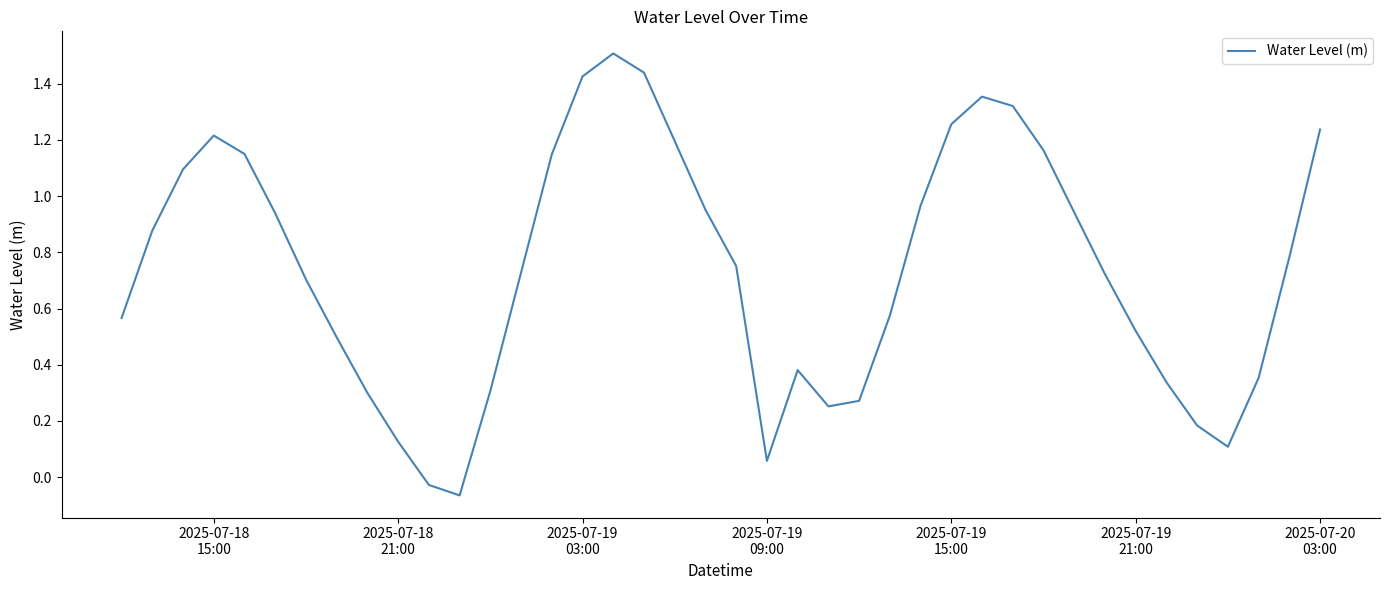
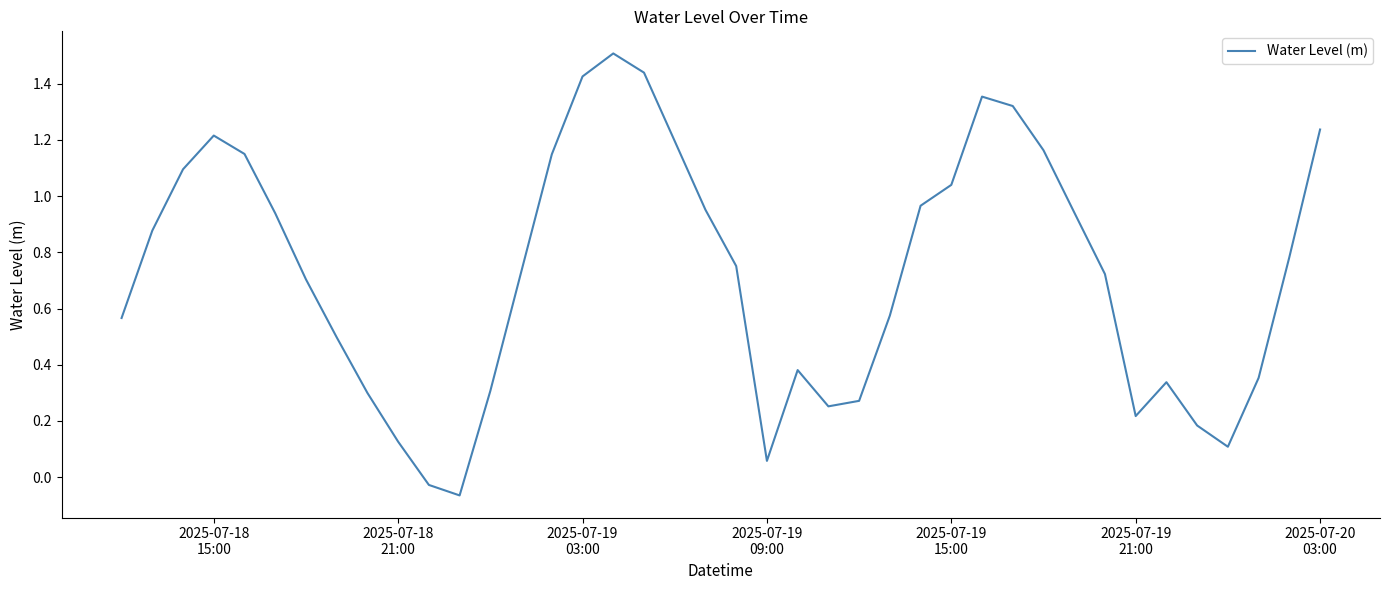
2025-07-19 15:00: 1.26 -> 1.04
2025-07-19 21:00: 0.52 -> 0.22
